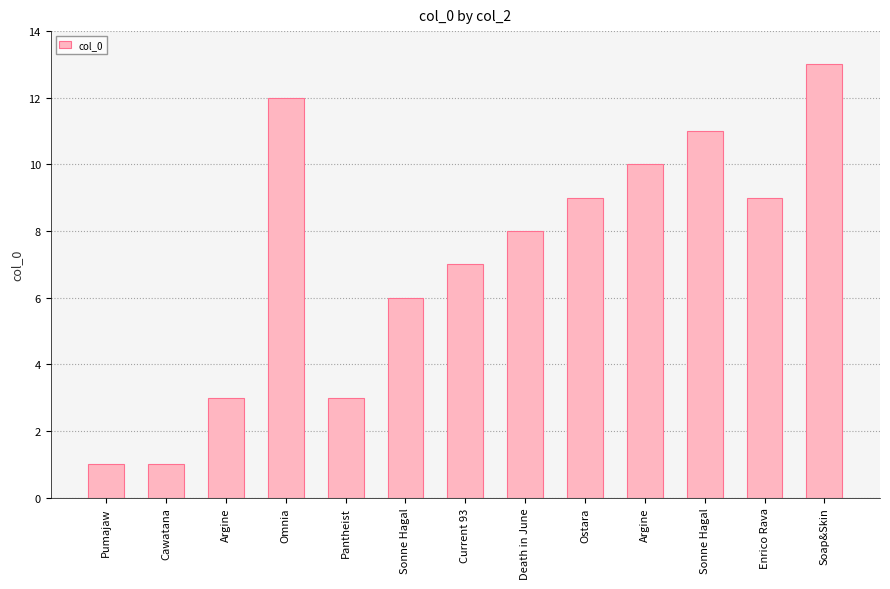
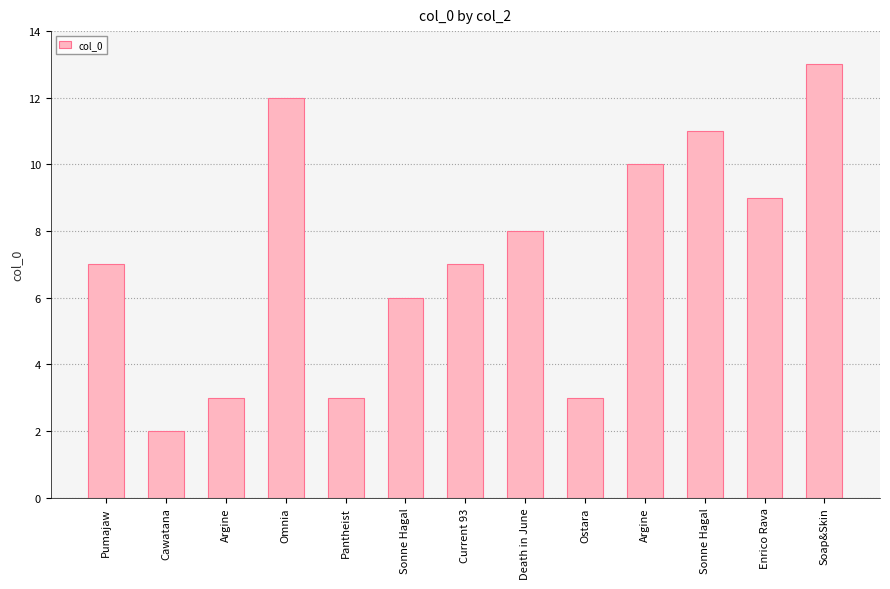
Pumajaw: 1 -> 7
Cawatana: 1 -> 2
Ostara: 9 -> 3
